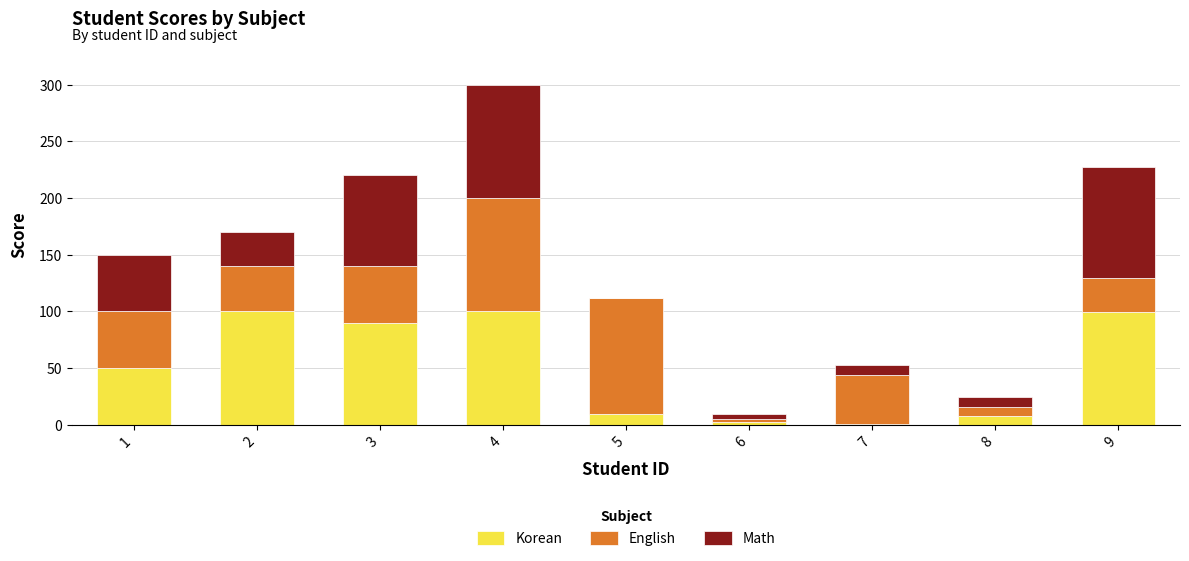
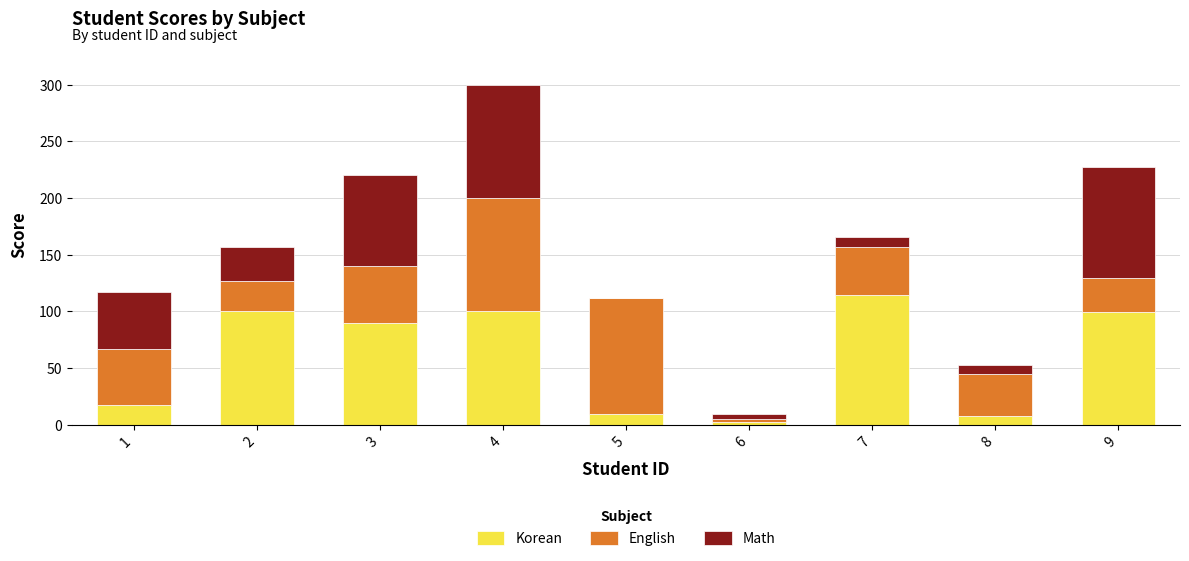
Korean, 1: 50 -> 17
English, 2: 40 -> 27
Korean, 7: 1 -> 114
English, 8: 8 -> 37
